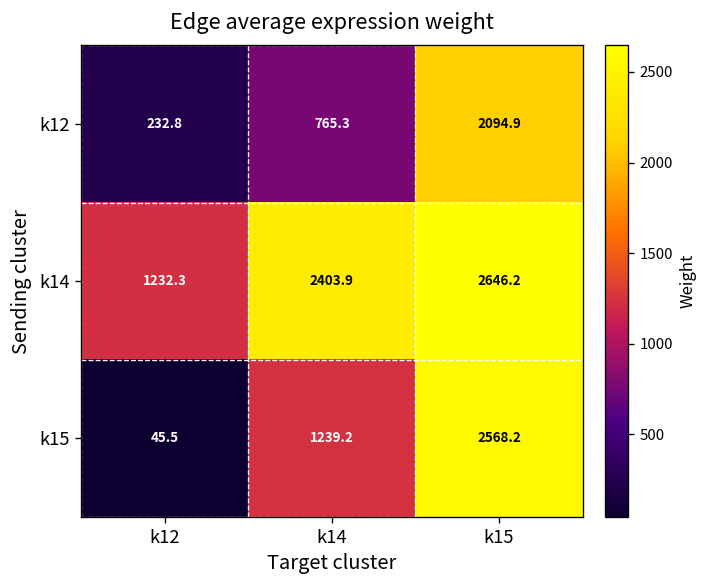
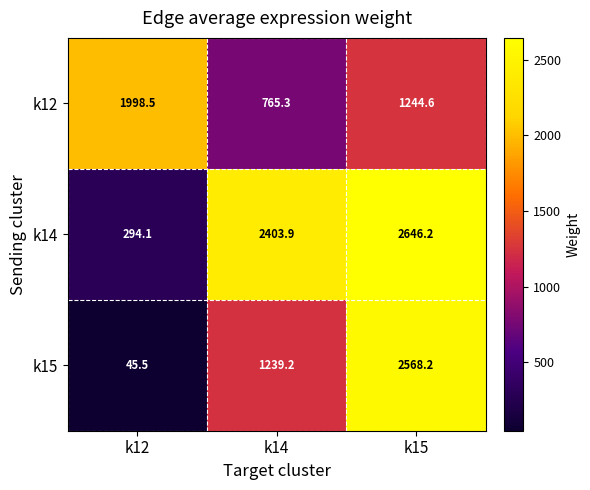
k12, k12: 232.8 -> 1998.5
k12, k15: 2094.9 -> 1244.6
k14, k12: 1232.3 -> 294.1
